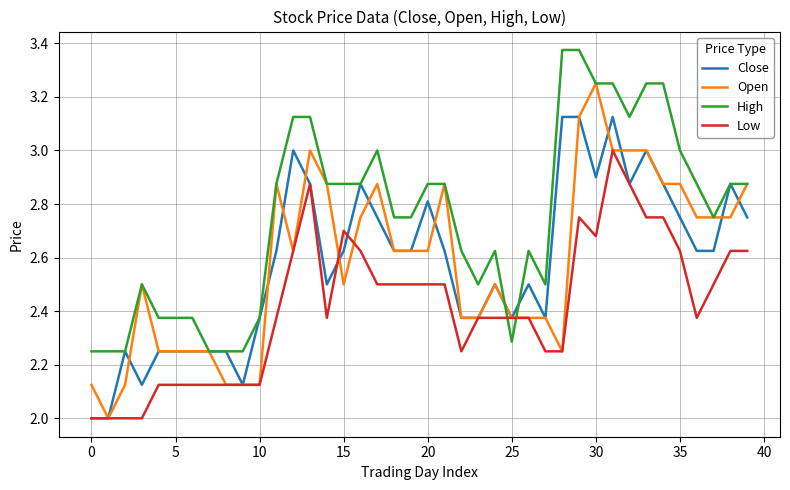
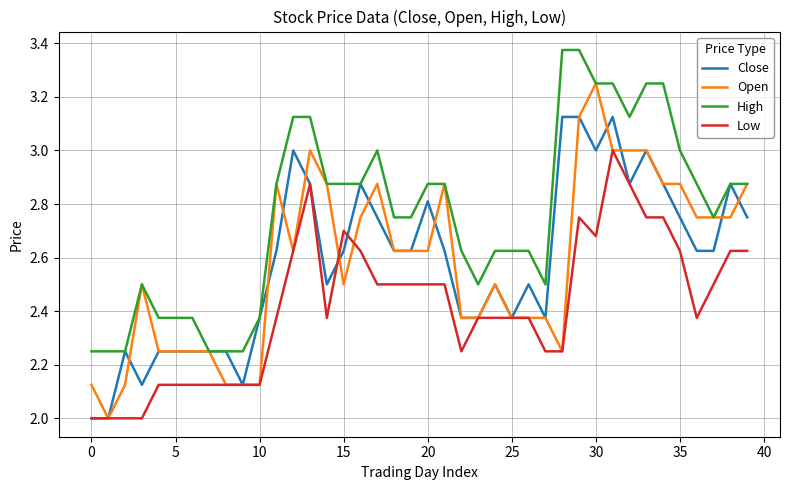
High, 25: 2.29 -> 2.63
Close, 30: 2.9 -> 3.0
